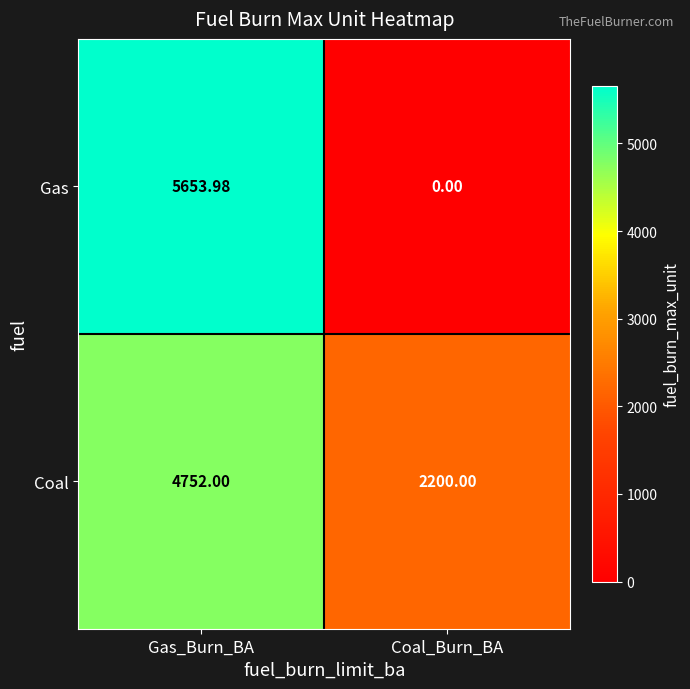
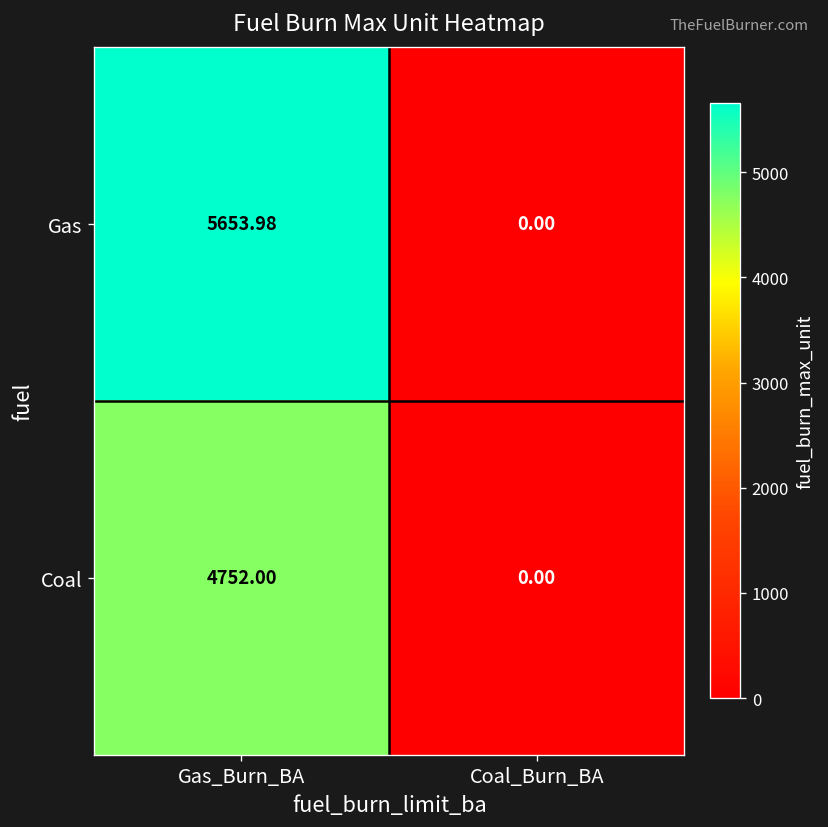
Coal, Coal_Burn_BA: 2200.00 -> 0.00
